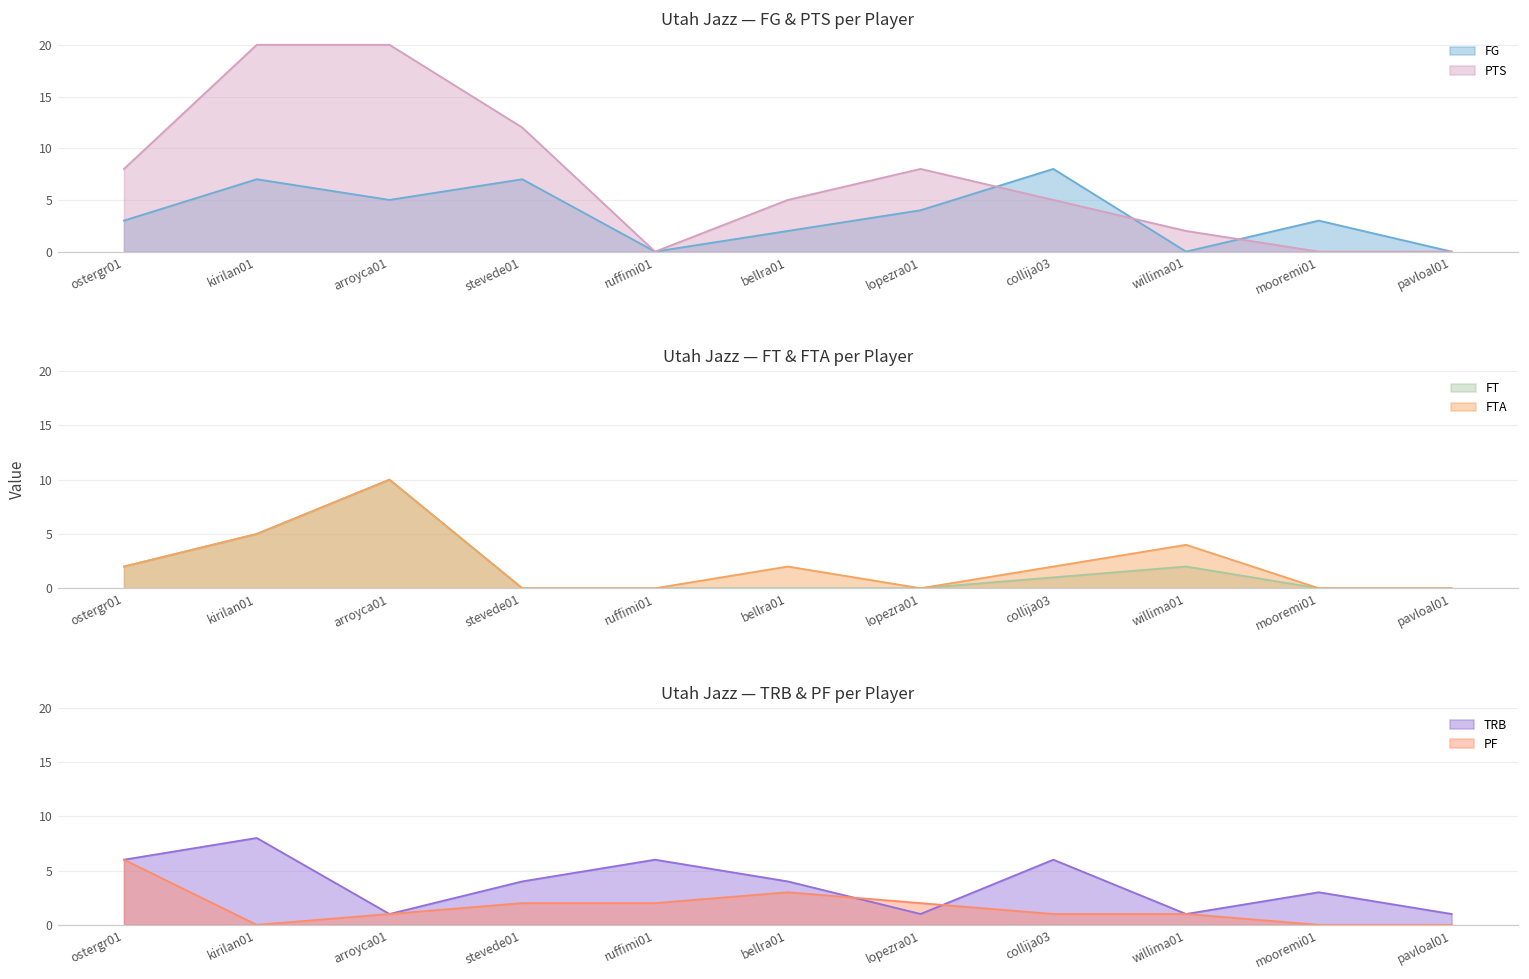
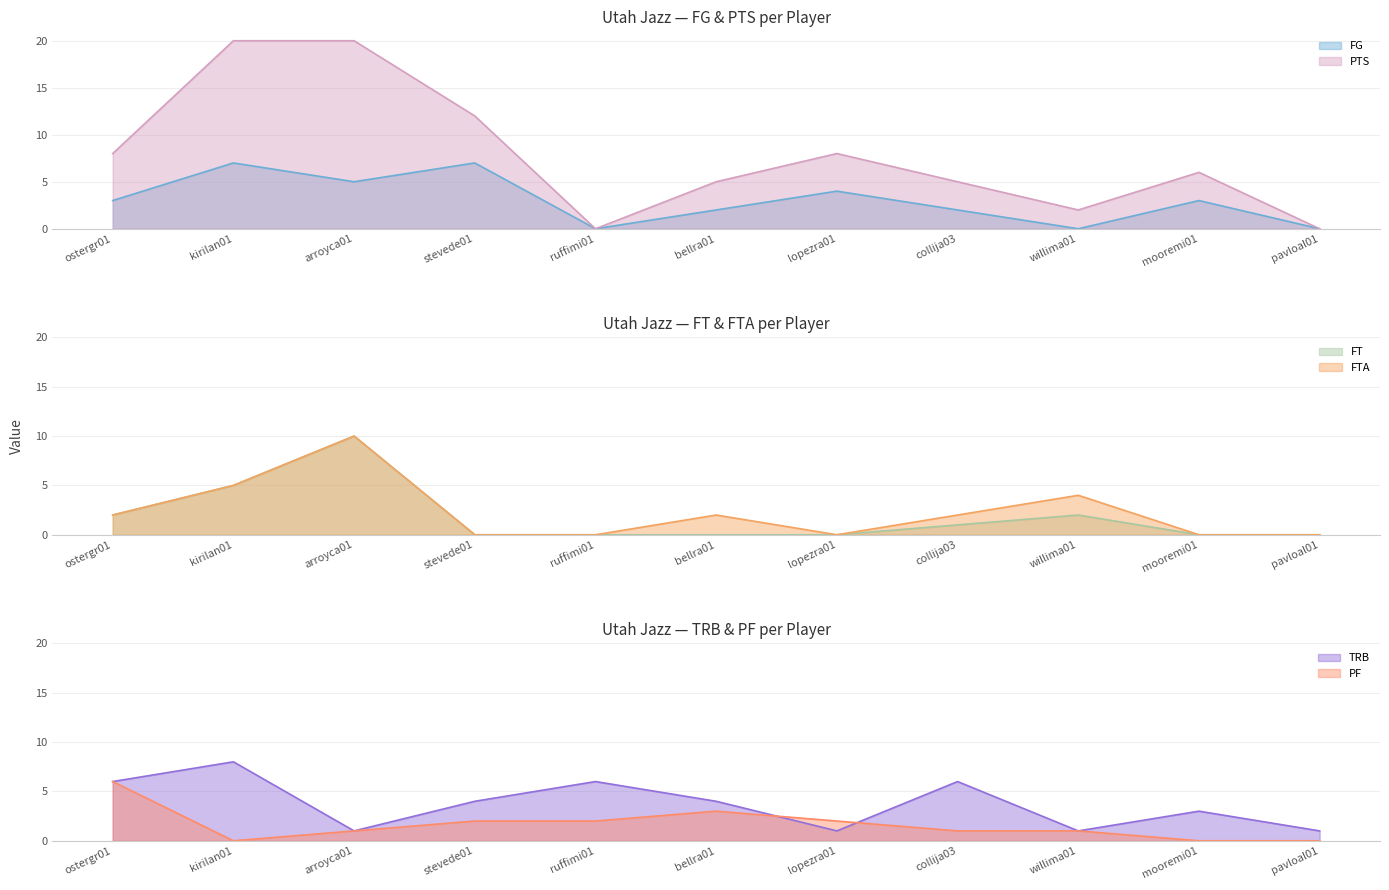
Utah Jazz — FG & PTS per Player, FG, collija03: 8 -> 2
Utah Jazz — FG & PTS per Player, PTS, mooremi01: 0 -> 6
